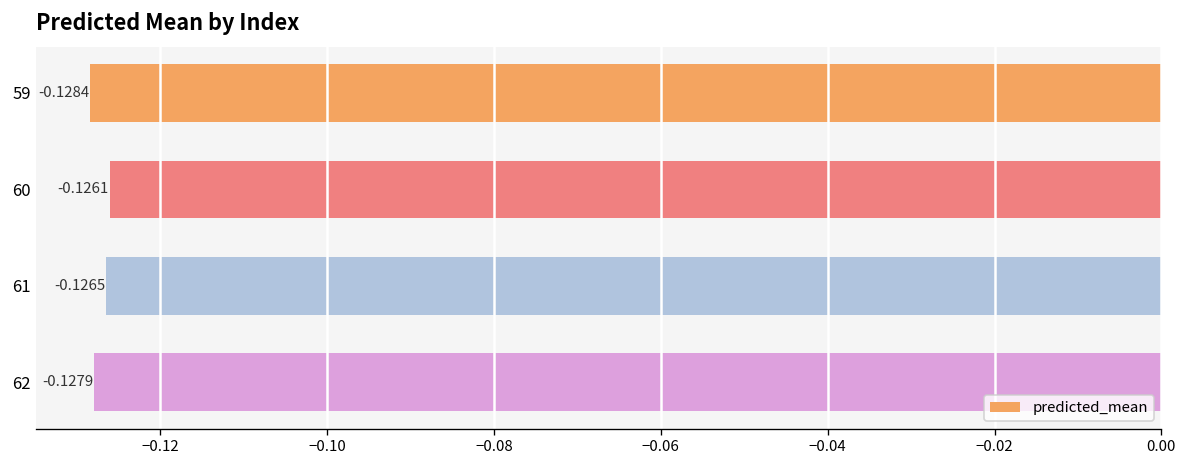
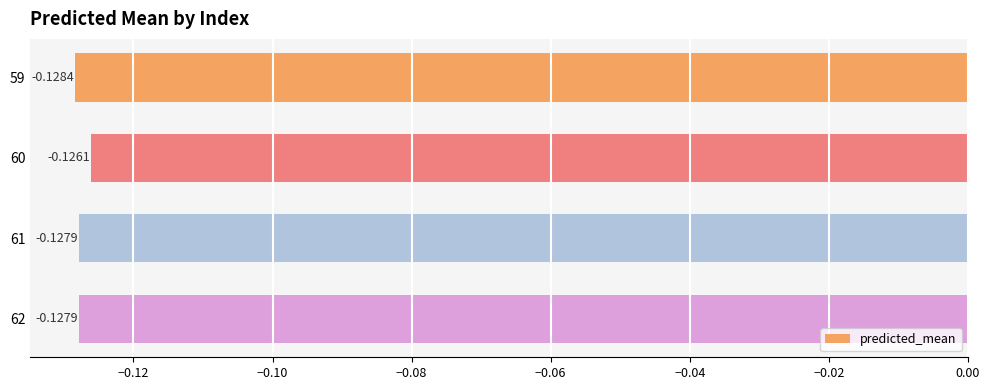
61: -0.1265 -> -0.1279
